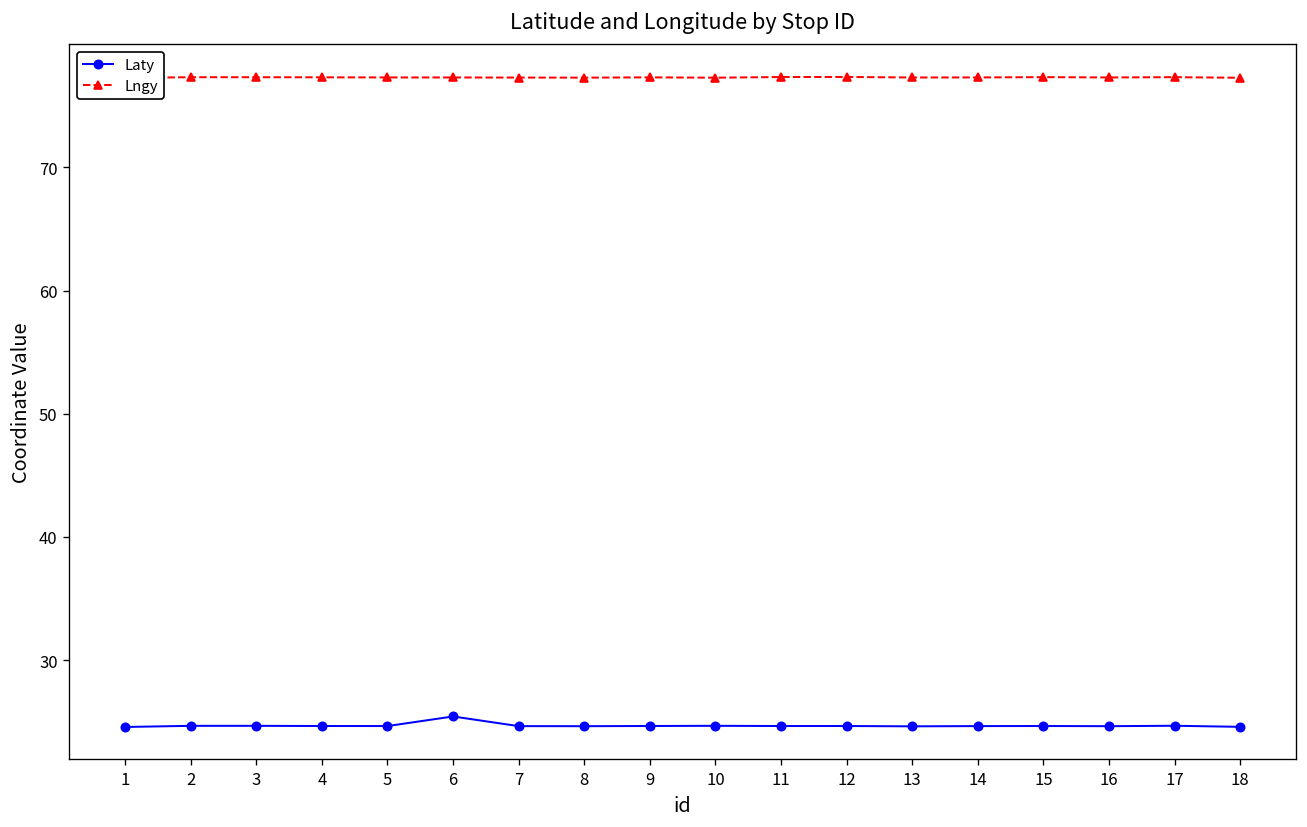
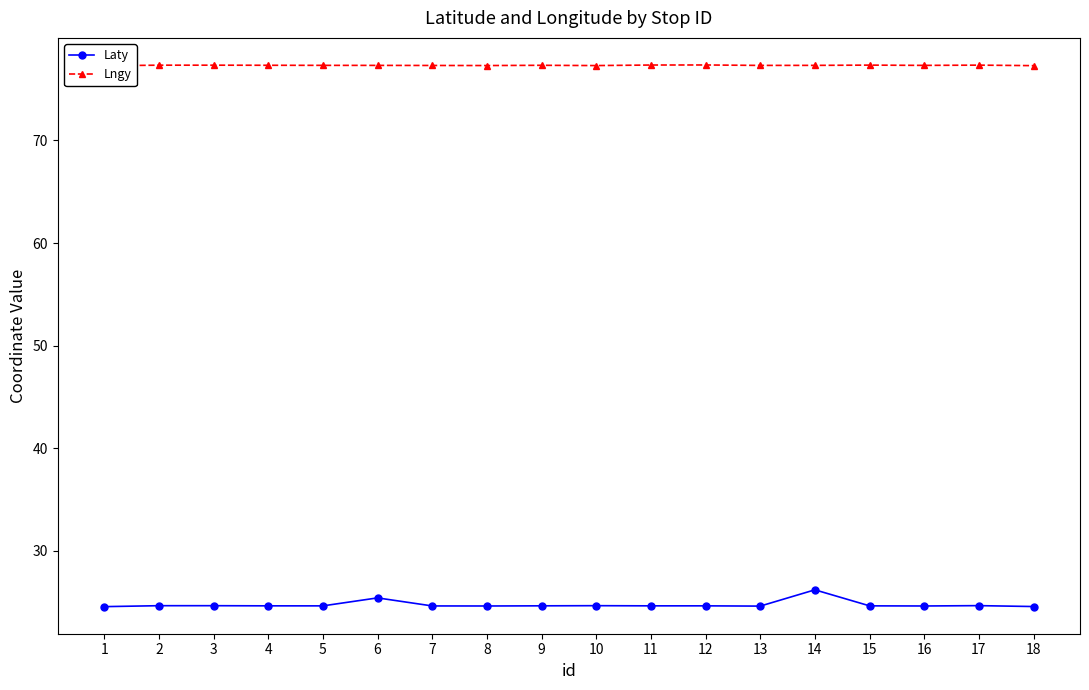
Laty, 14: 24.6 -> 26.2
